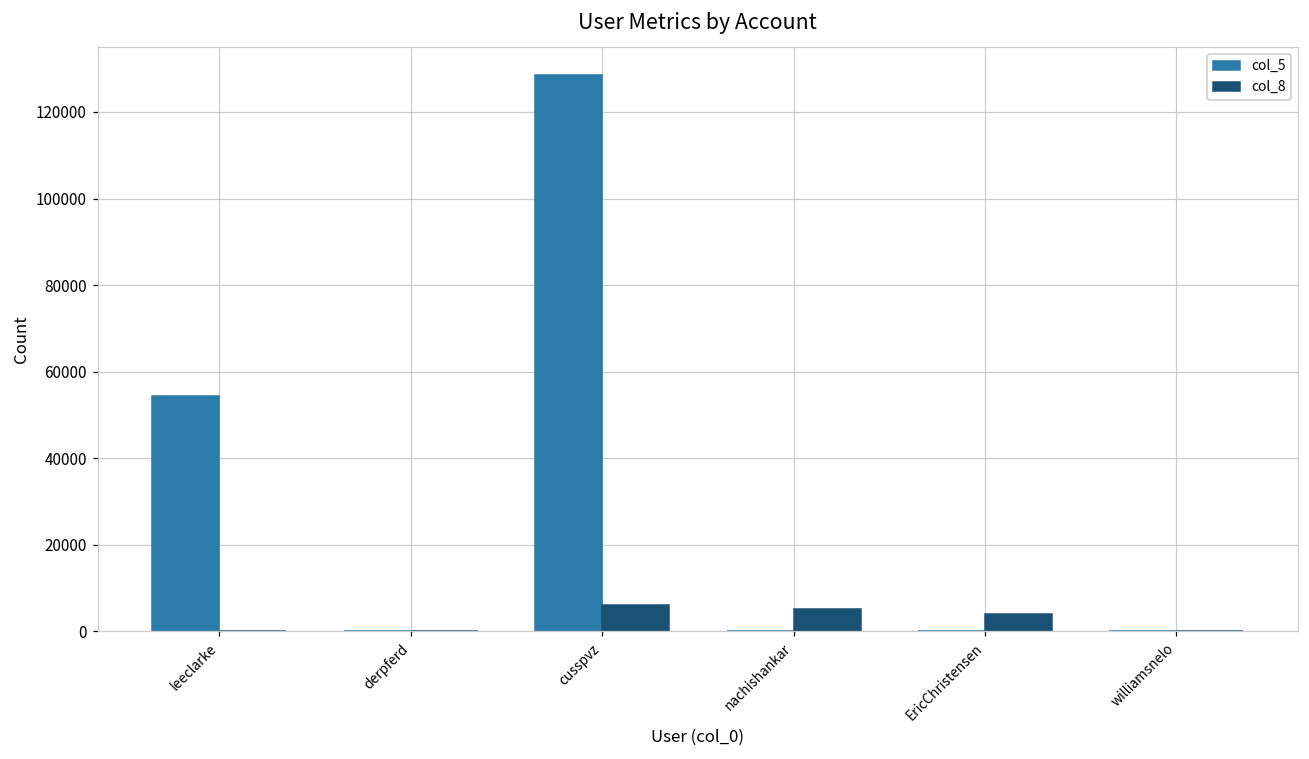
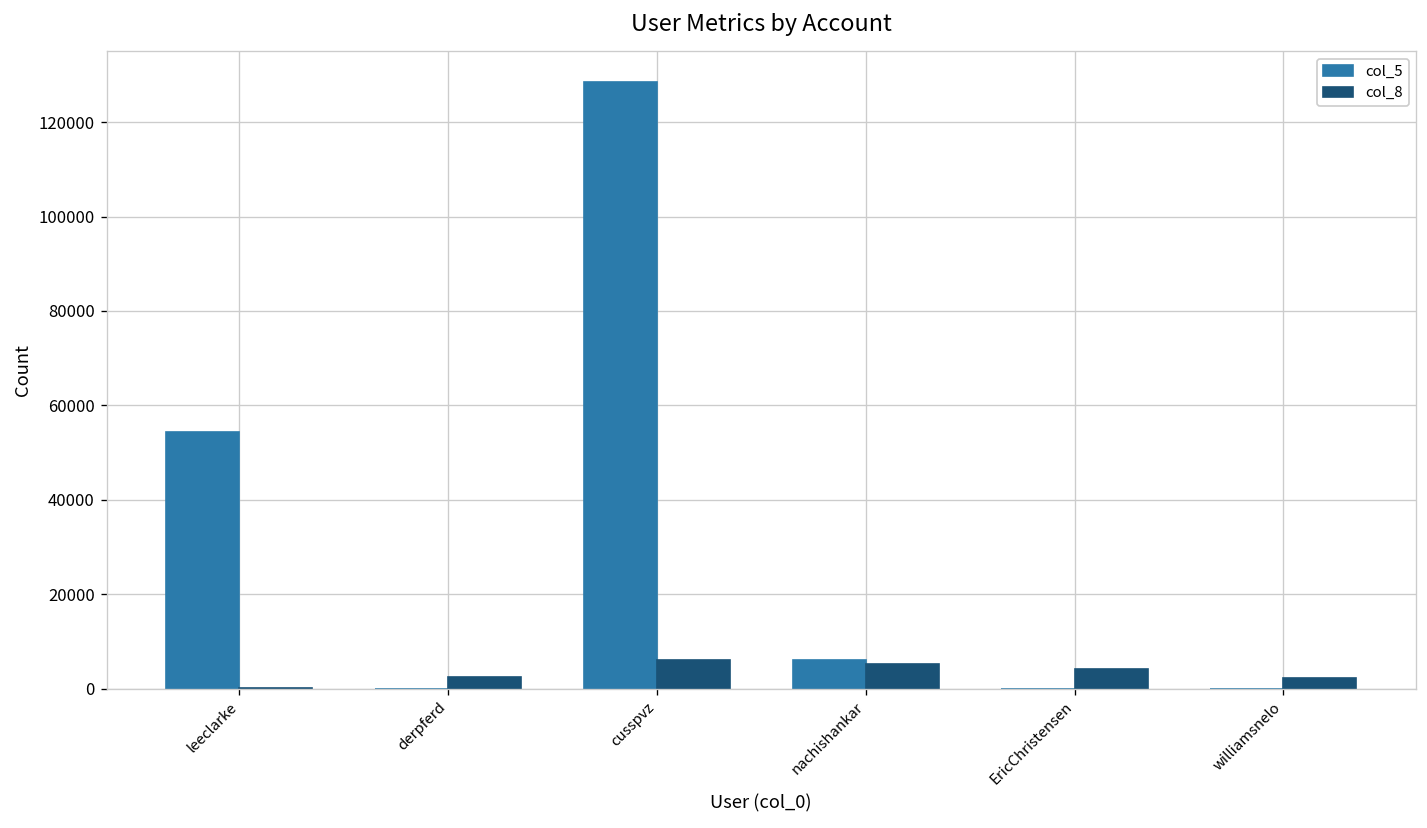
col_8, derpferd: 0 -> 2000
col_5, nachishankar: 0 -> 6000
col_8, williamsnelo: 0 -> 2000
